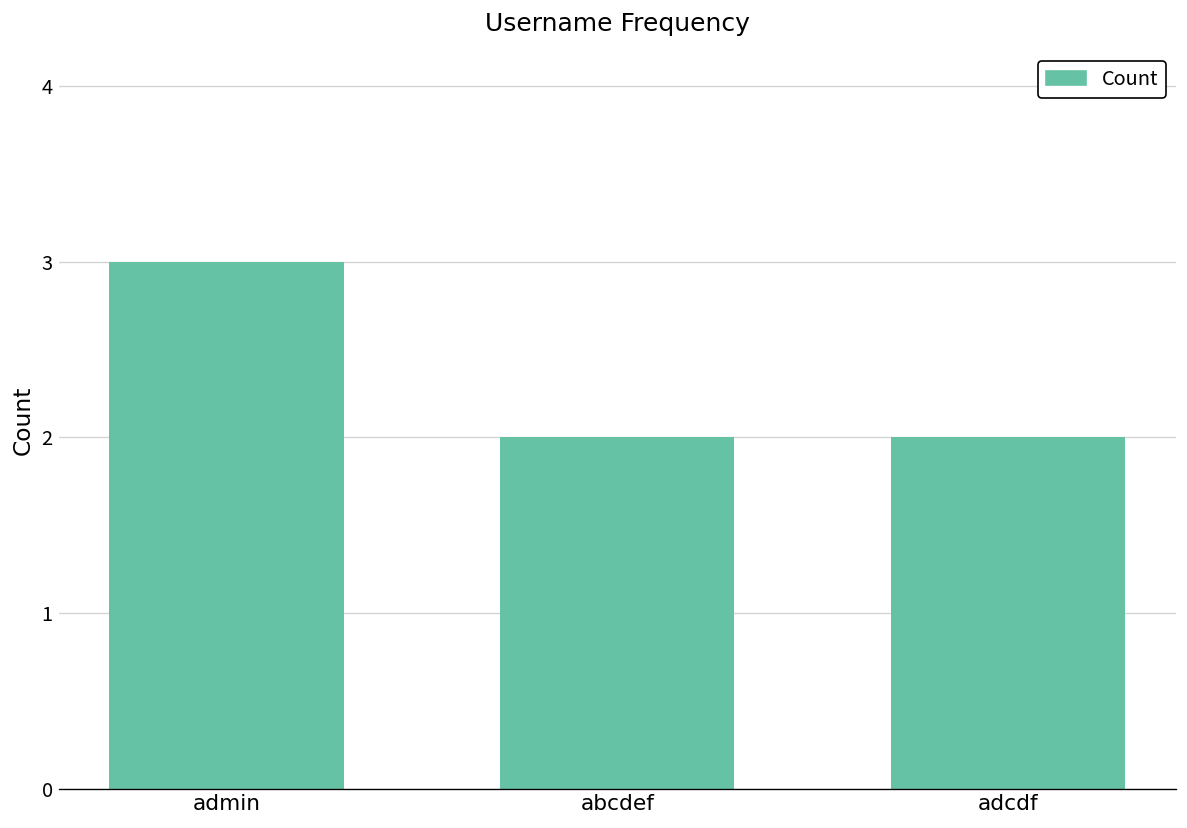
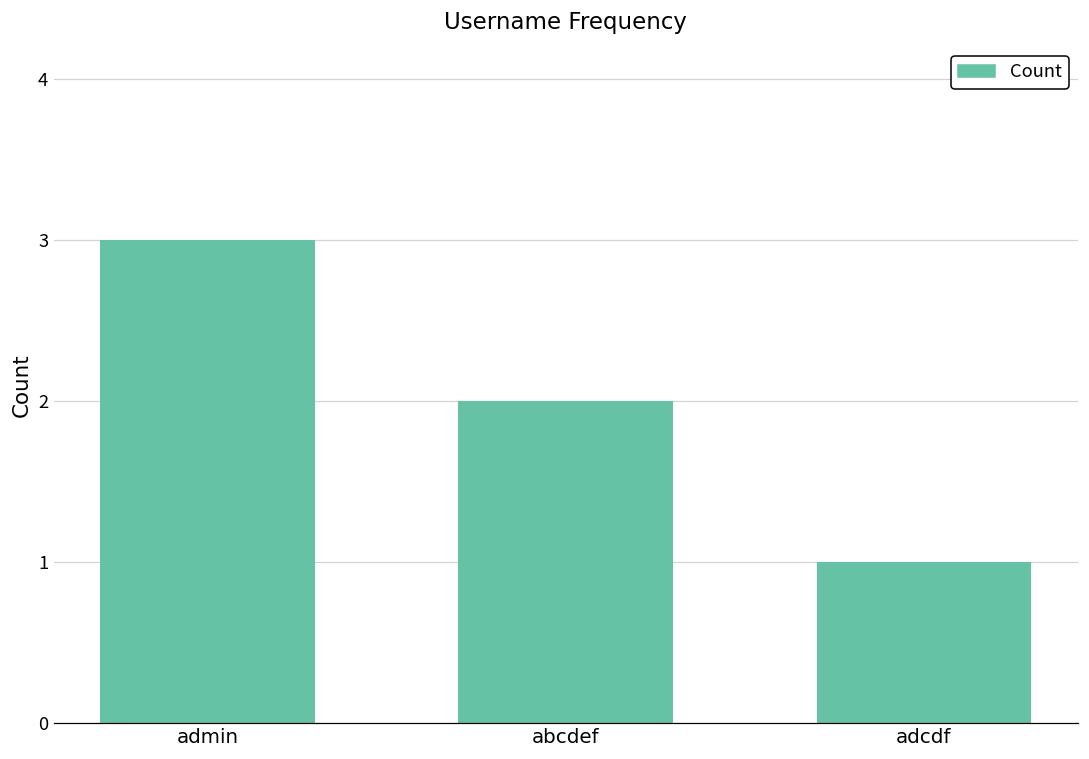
adcdf: 2 -> 1
